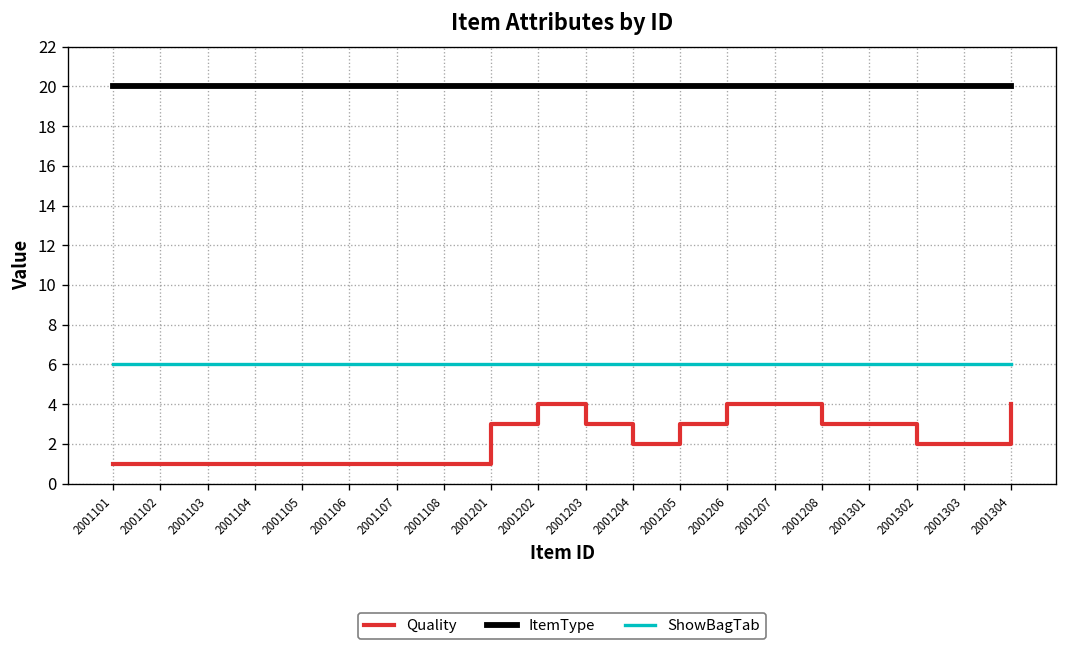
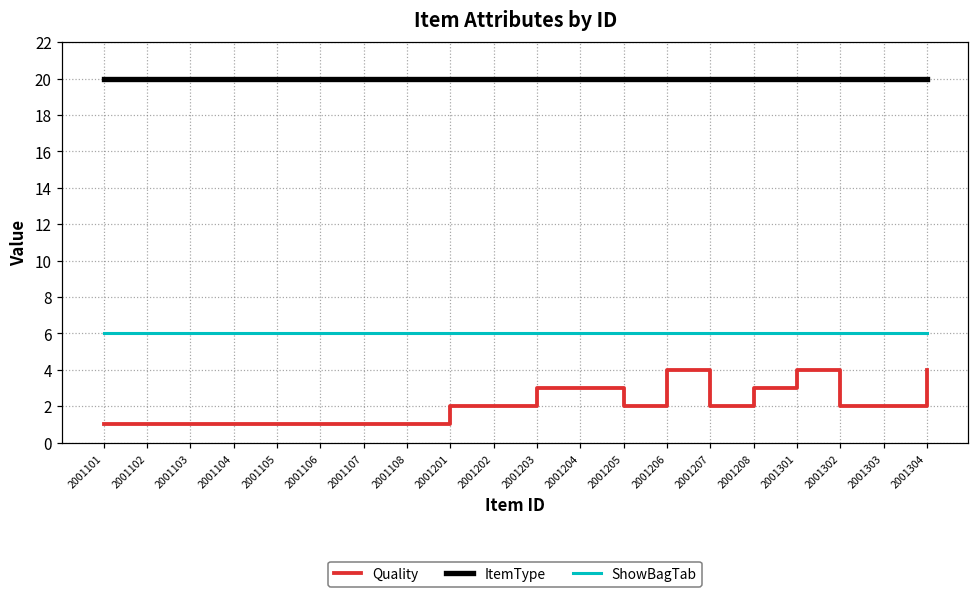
Quality, 2001201: 3 -> 2
Quality, 2001202: 4 -> 2
Quality, 2001204: 2 -> 3
Quality, 2001205: 3 -> 2
Quality, 2001207: 4 -> 2
Quality, 2001301: 3 -> 4
